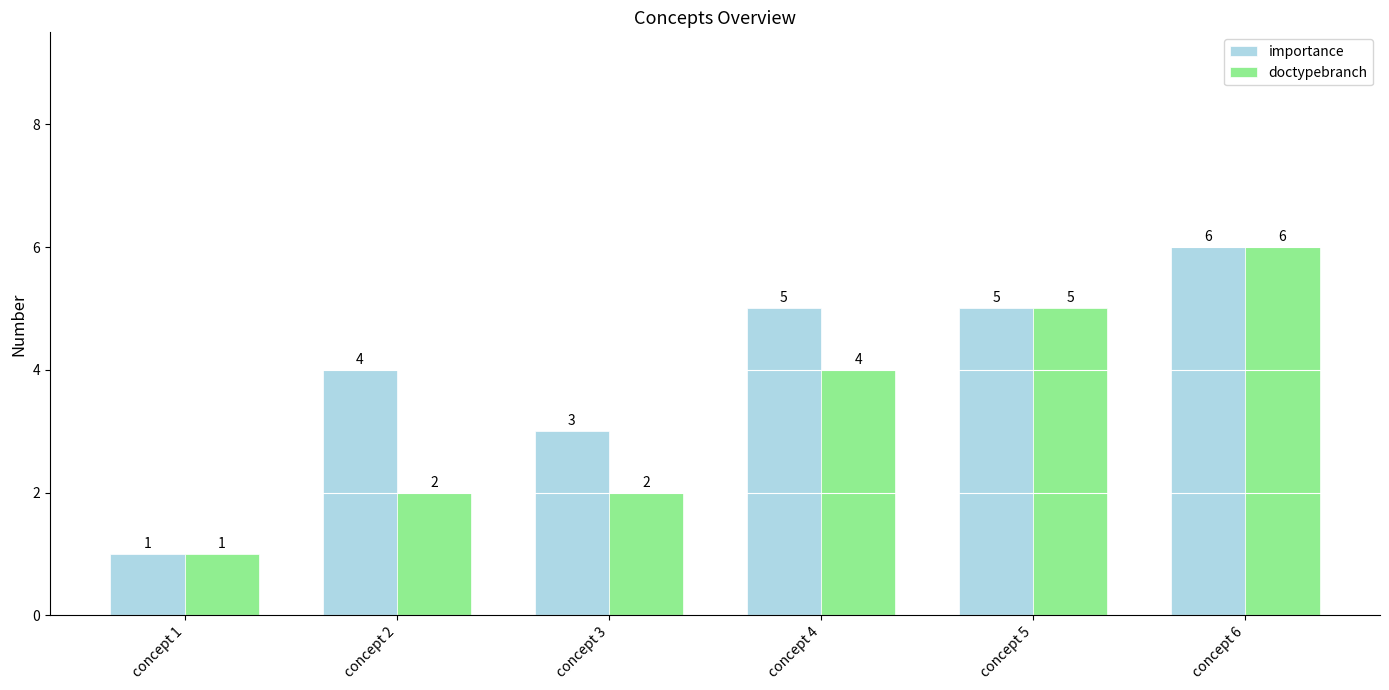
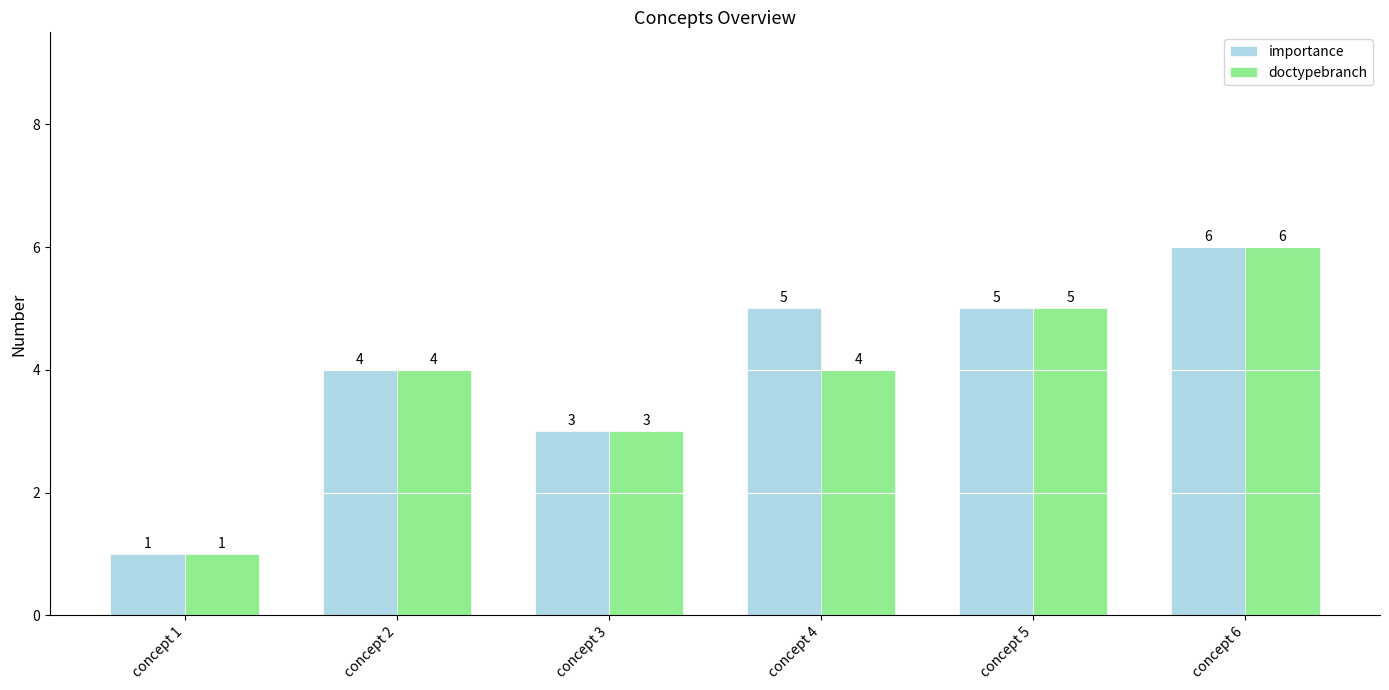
doctypebranch, concept 2: 2 -> 4
doctypebranch, concept 3: 2 -> 3
